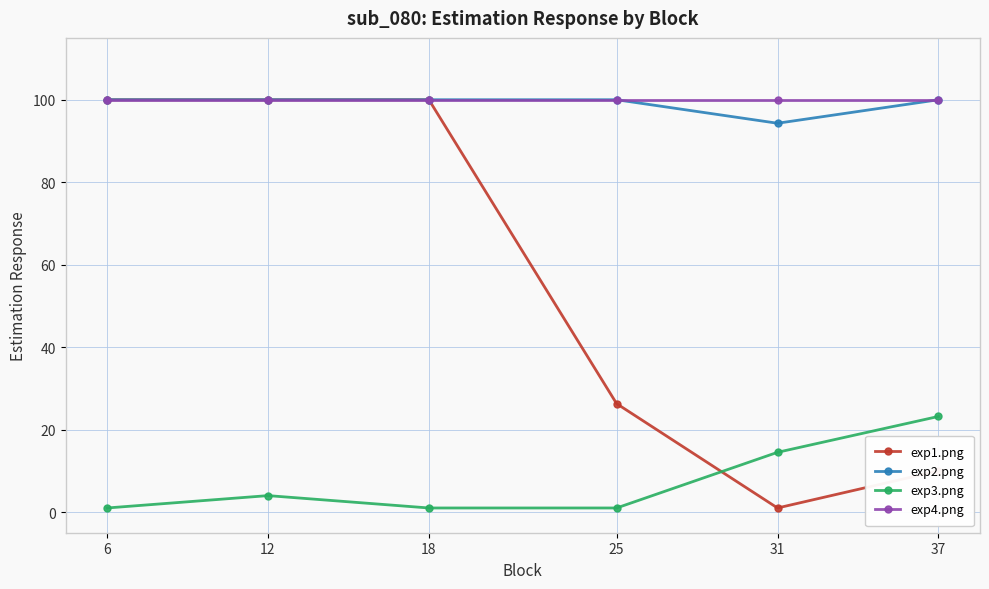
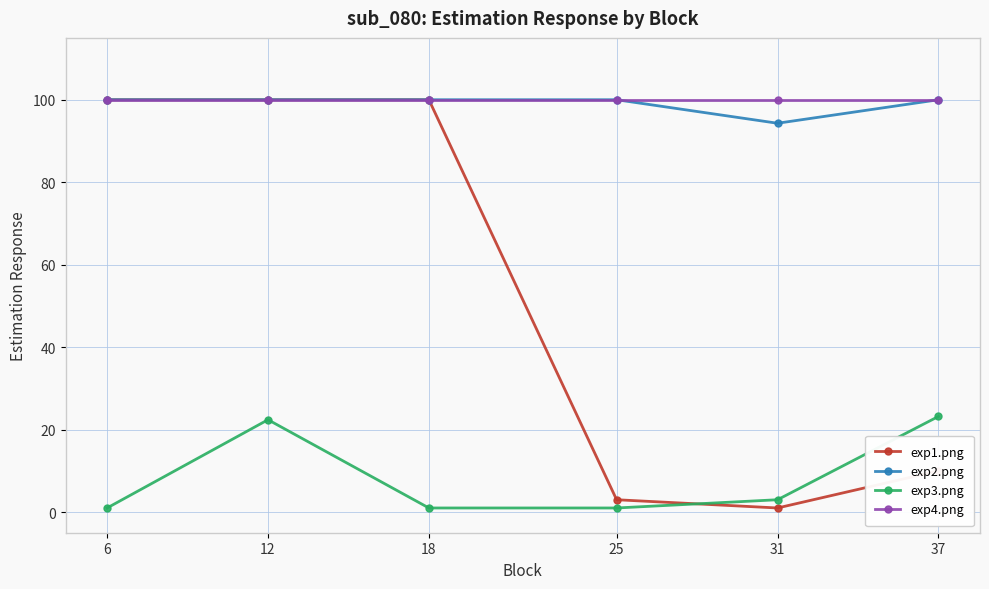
exp3.png, 12: 4 -> 22
exp1.png, 25: 26 -> 3
exp3.png, 31: 15 -> 3
